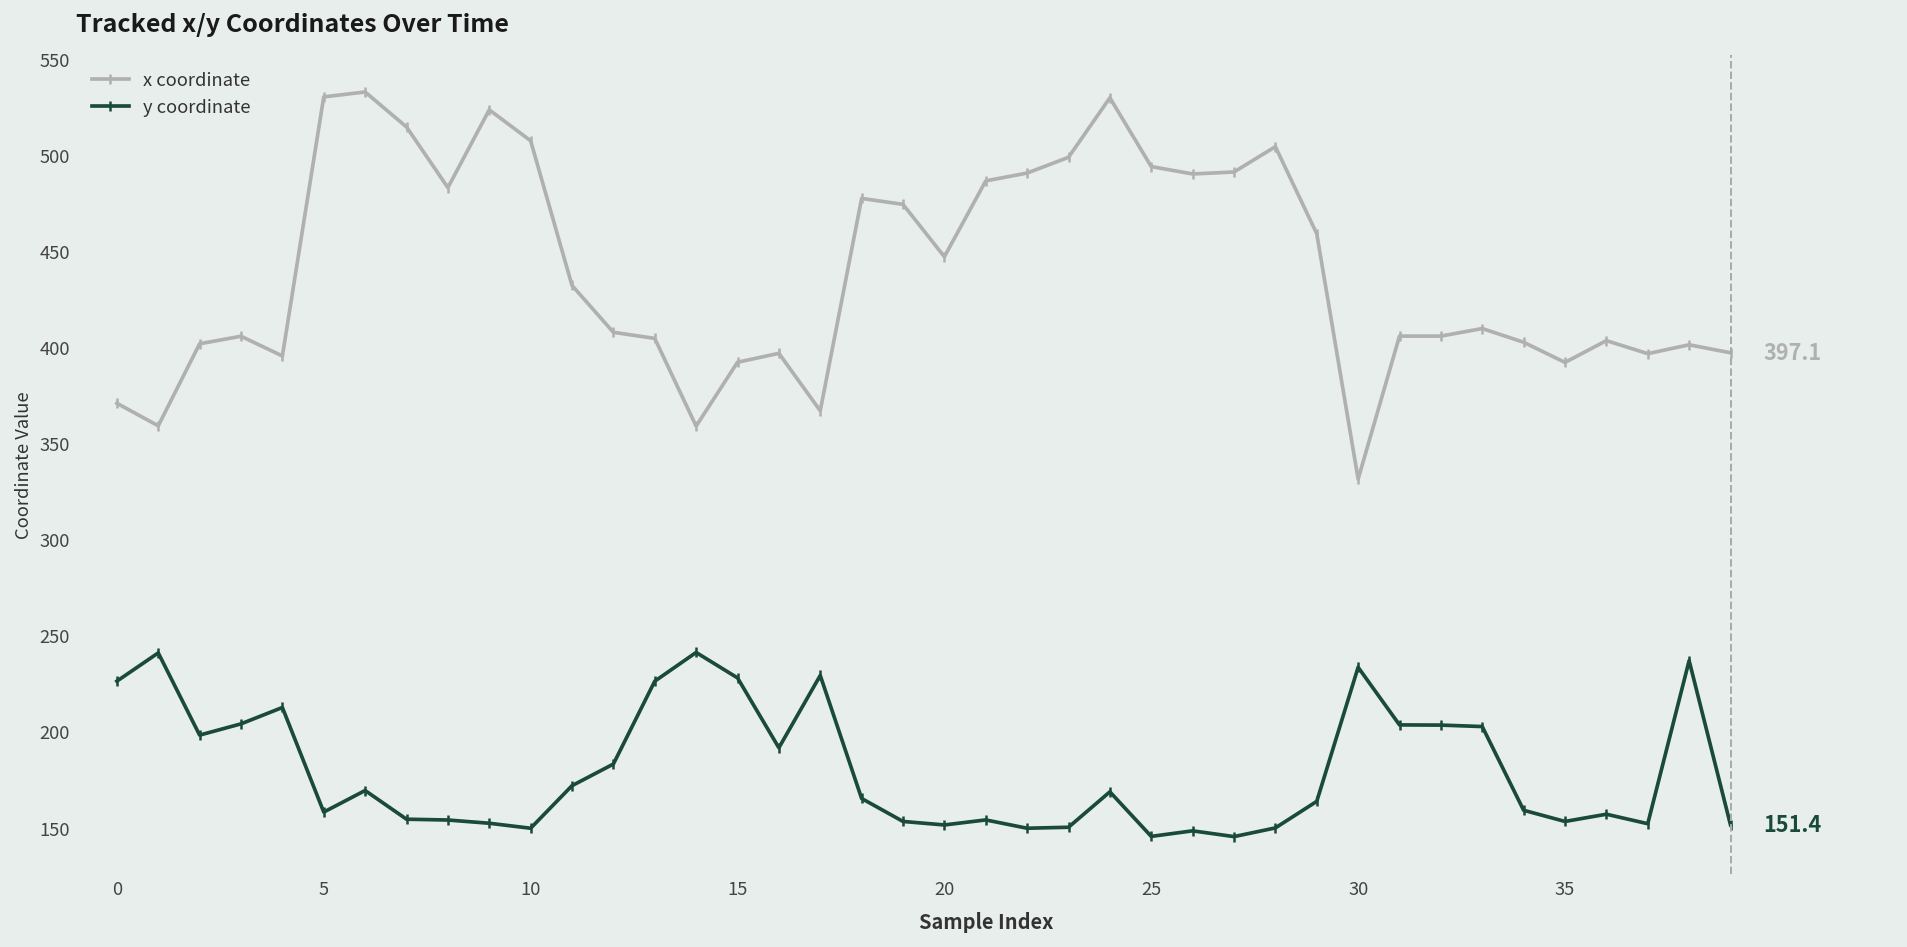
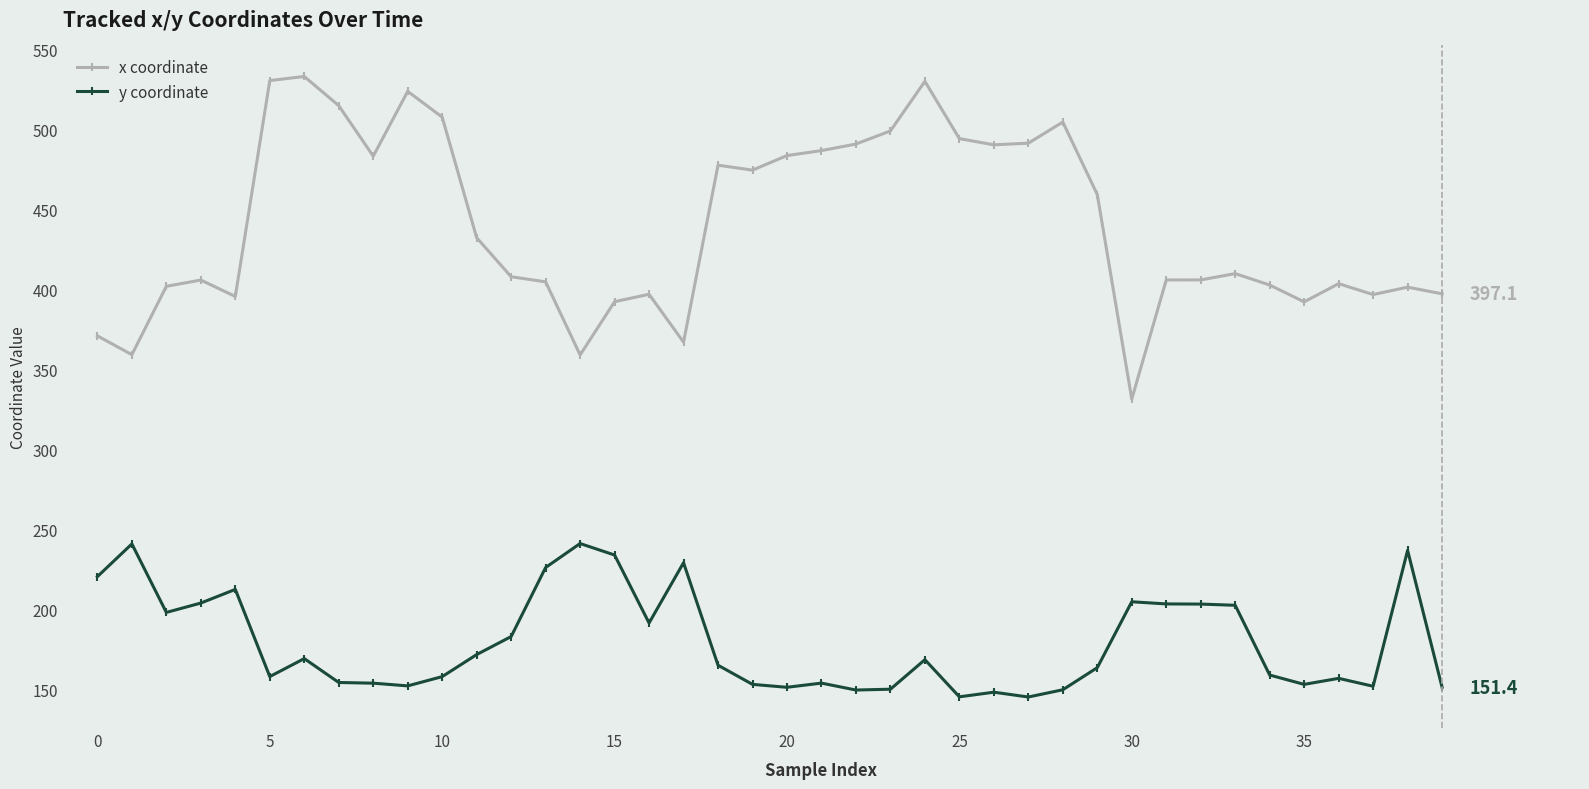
y coordinate, 0: 226 -> 220
y coordinate, 10: 150 -> 158
y coordinate, 15: 228 -> 234
x coordinate, 20: 447 -> 483
y coordinate, 30: 233 -> 205
